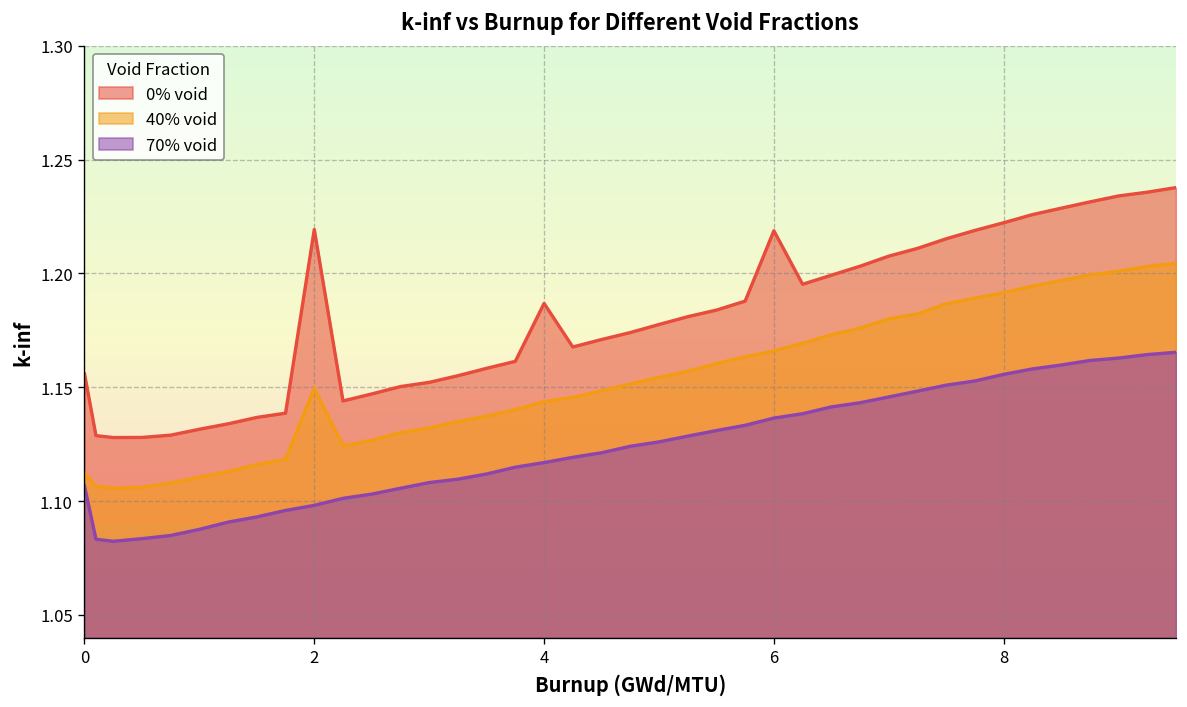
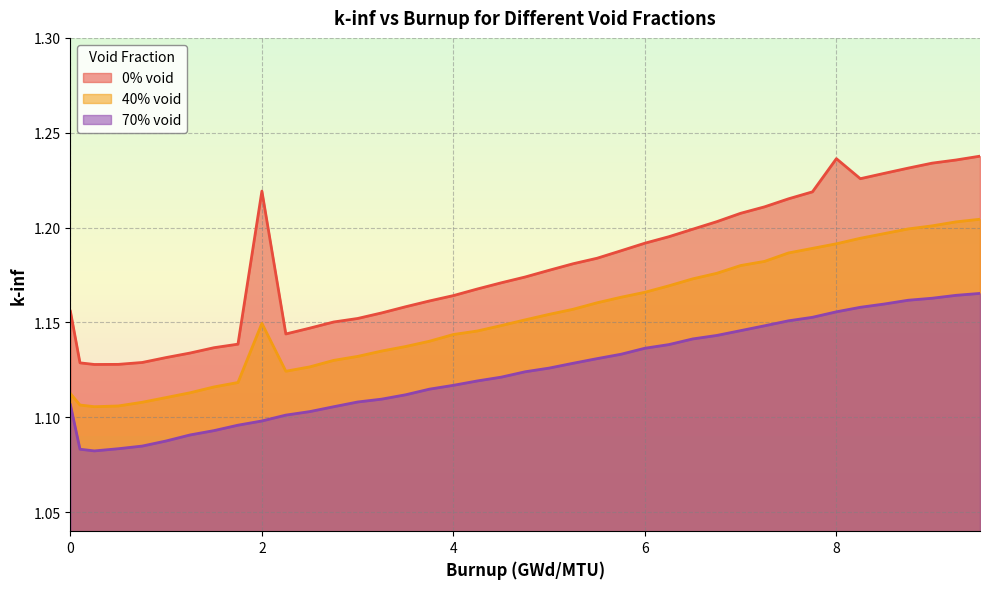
0% void, 4: 1.187 -> 1.164
0% void, 6: 1.219 -> 1.192
0% void, 8: 1.222 -> 1.236
